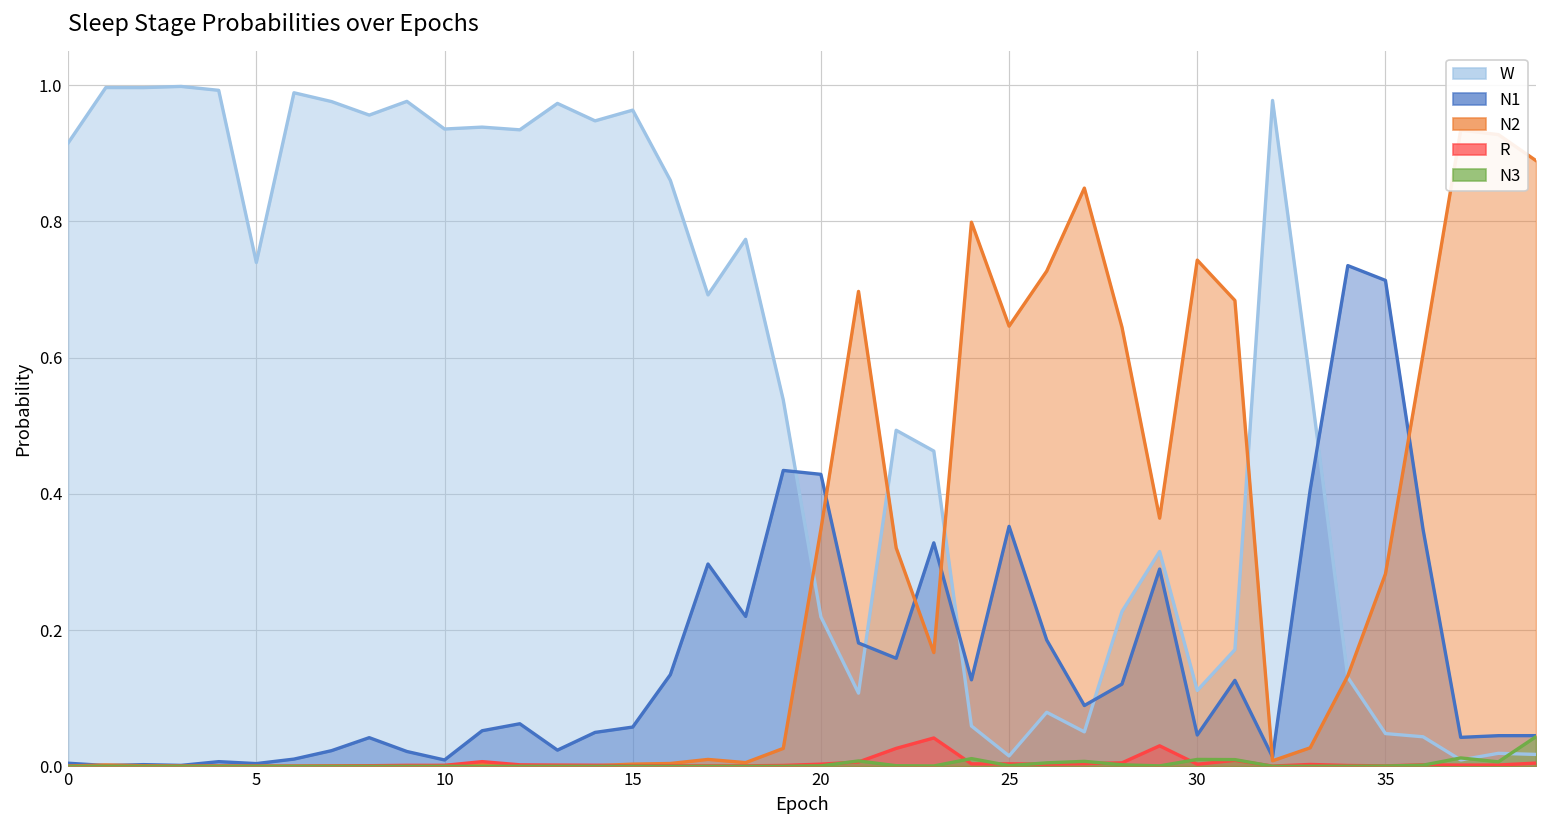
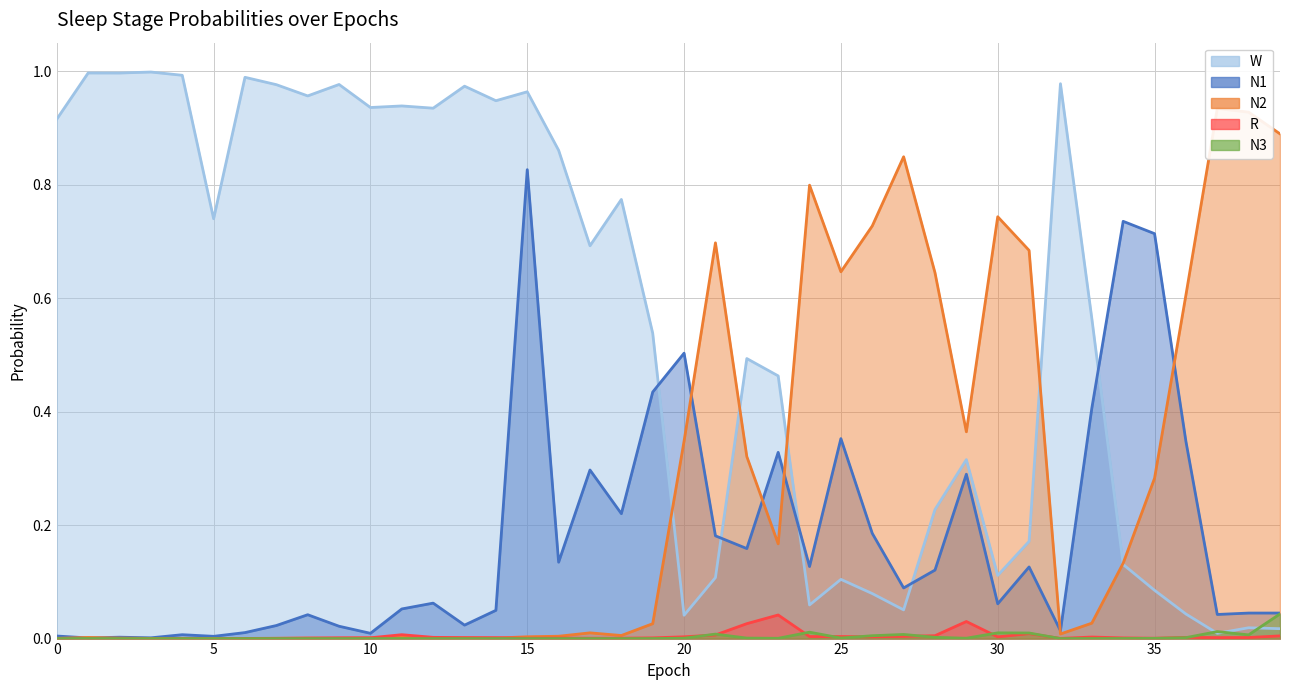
N1, 15: 0.06 -> 0.83
W, 20: 0.22 -> 0.04
N1, 20: 0.43 -> 0.50
W, 25: 0.02 -> 0.10
N1, 30: 0.05 -> 0.06
W, 35: 0.05 -> 0.09
